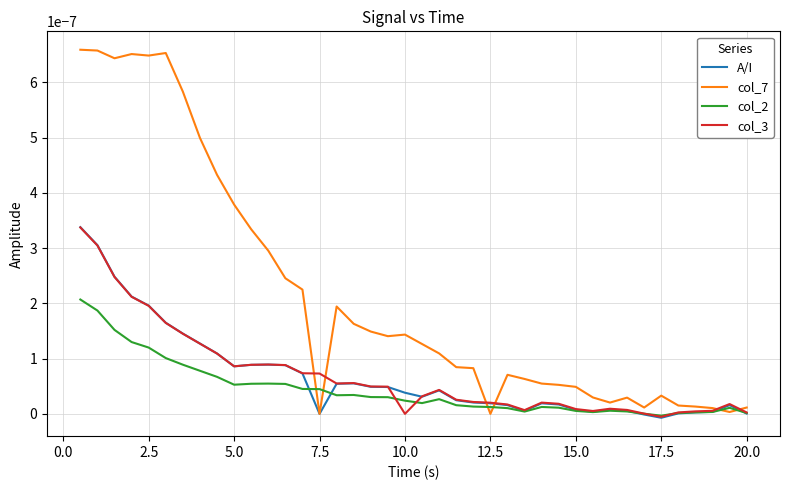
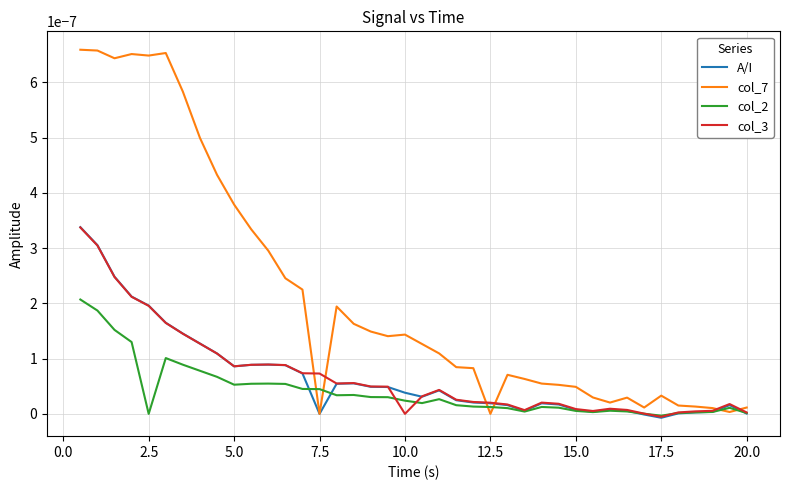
col_2, 2.5: 0.0000001 -> 0.0000000
